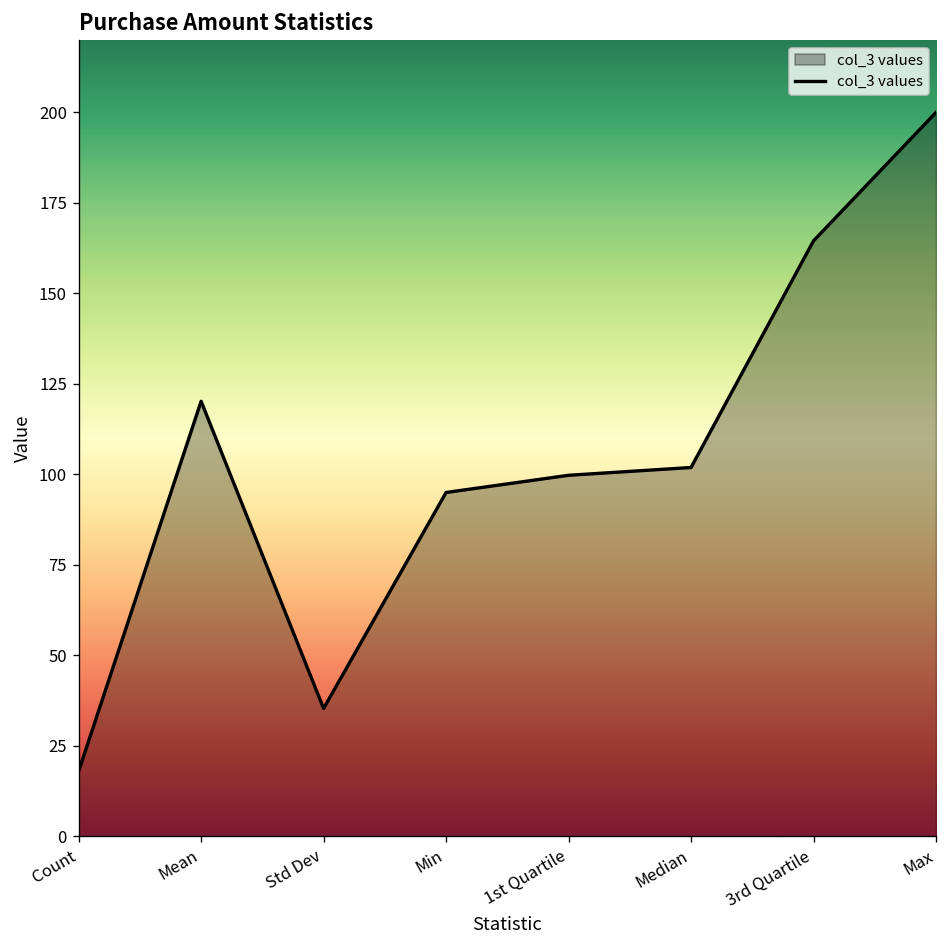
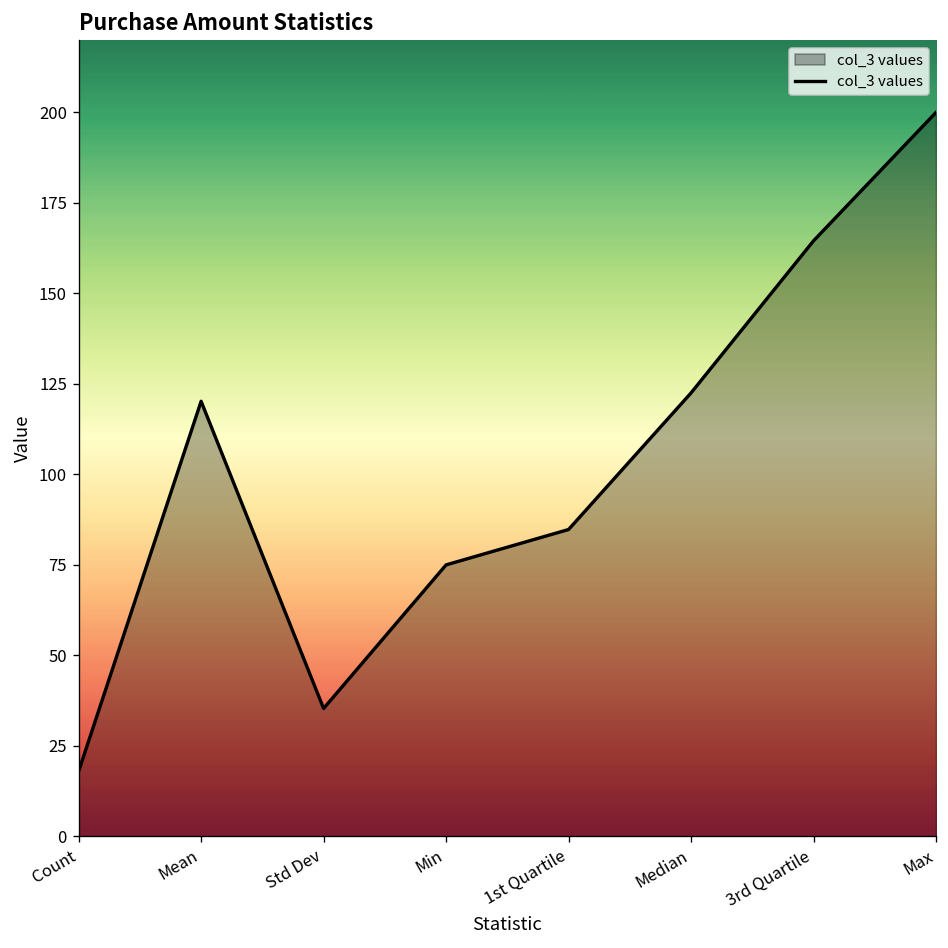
Min: 95 -> 75
1st Quartile: 100 -> 85
Median: 102 -> 123
